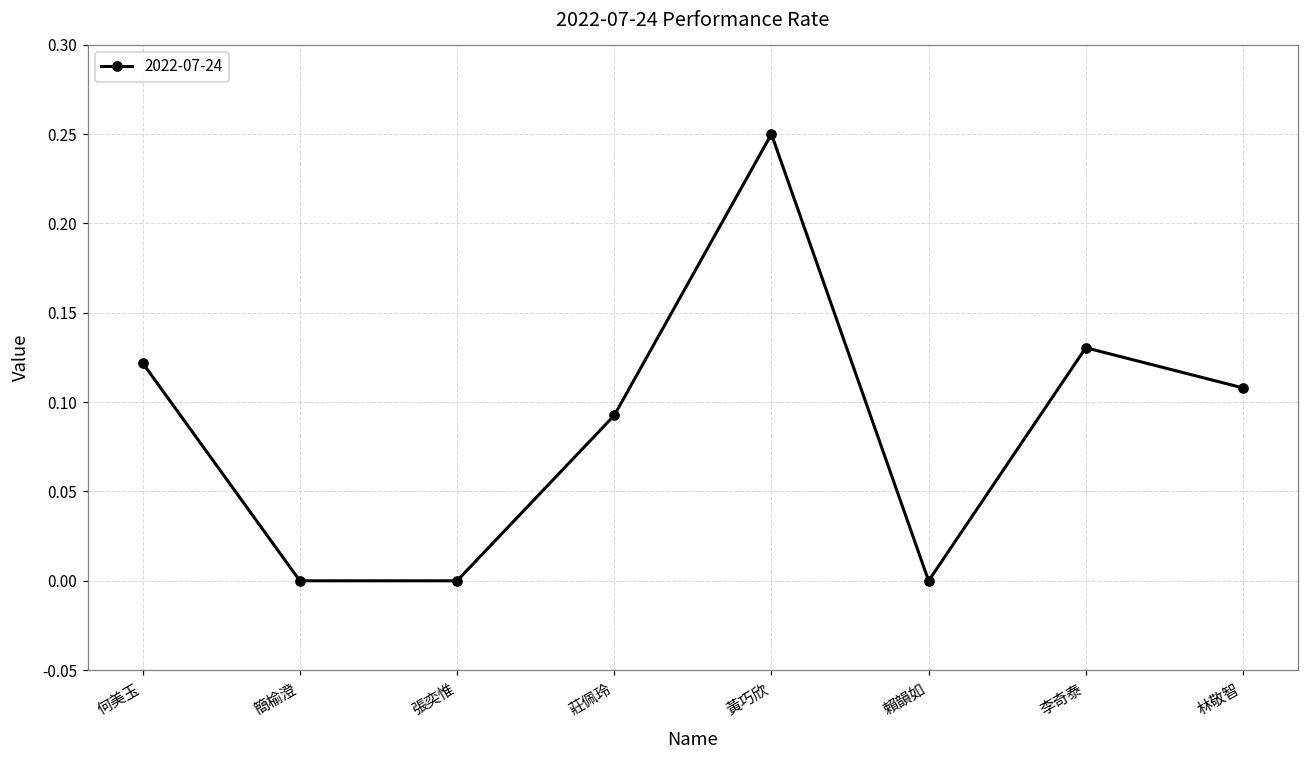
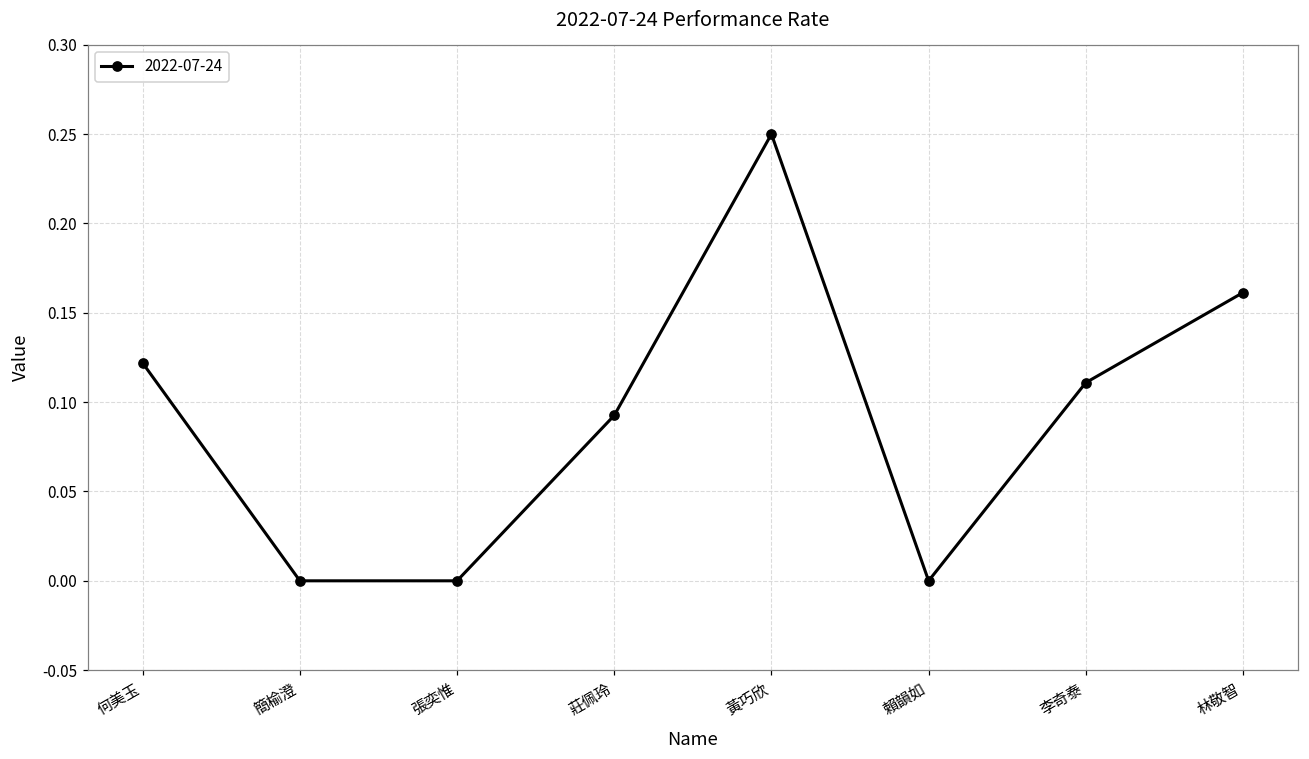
李奇泰: 0.130 -> 0.111
林敬智: 0.108 -> 0.161
